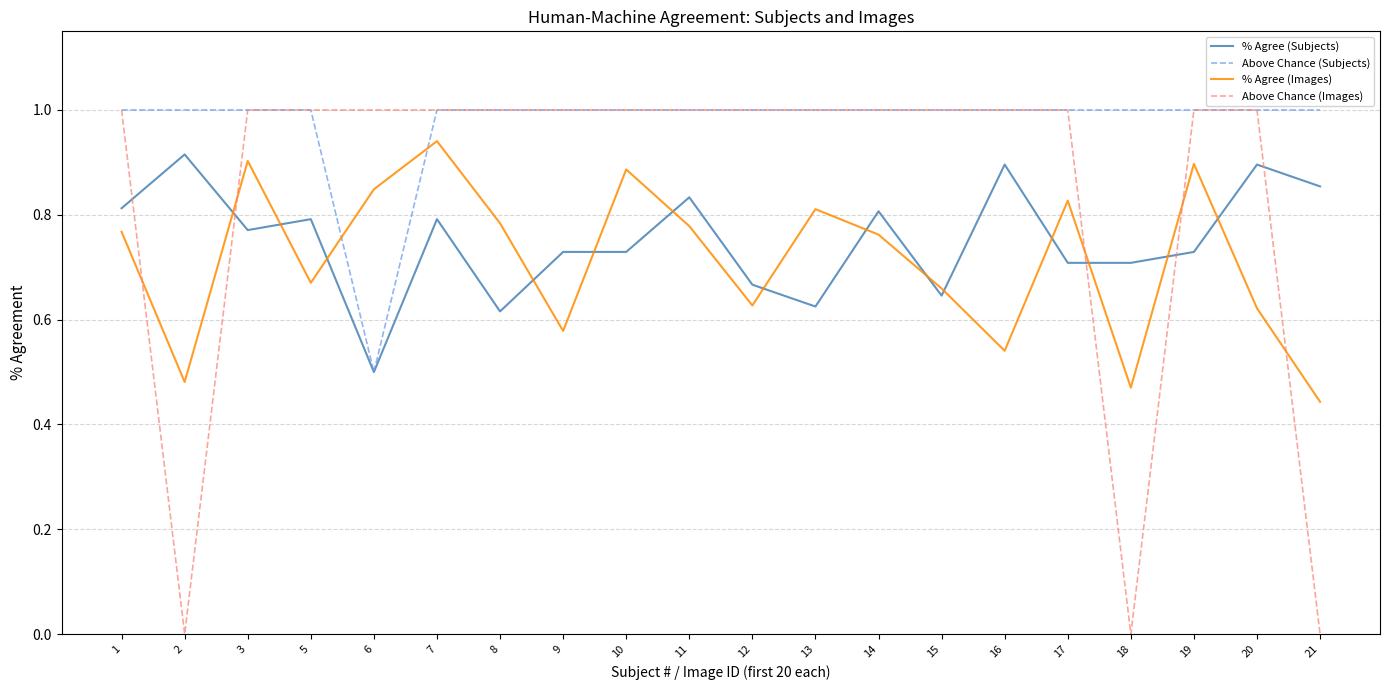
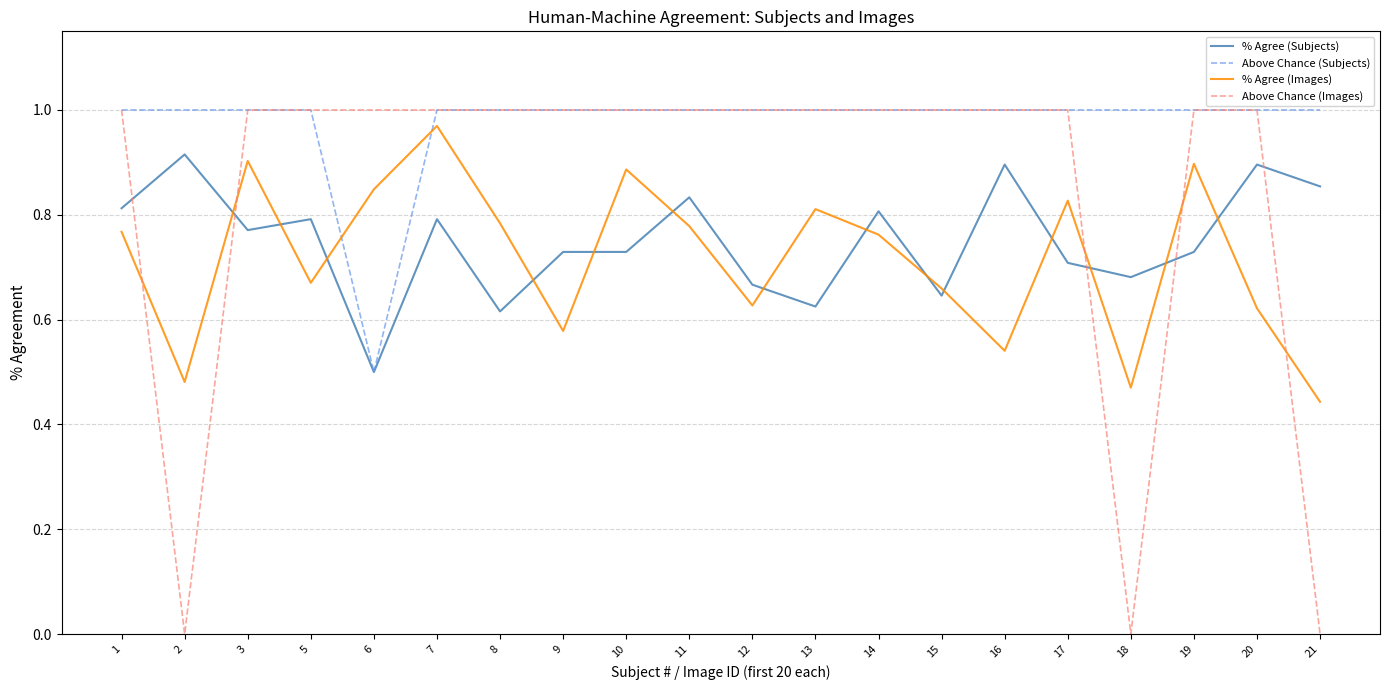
% Agree (Images), 7: 0.94 -> 0.97
% Agree (Subjects), 18: 0.71 -> 0.68
